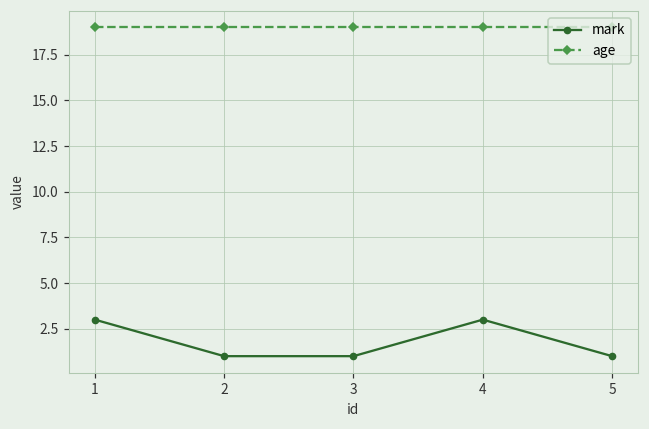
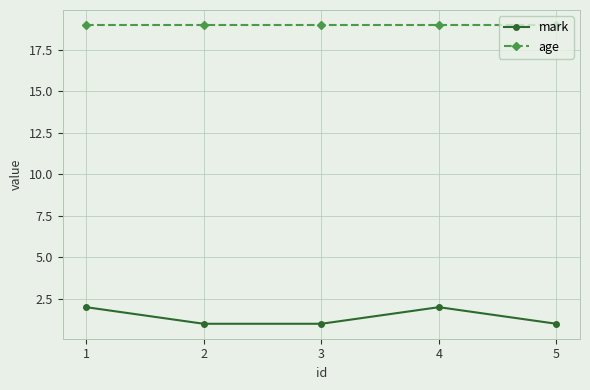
mark, 1: 3 -> 2
mark, 4: 3 -> 2
